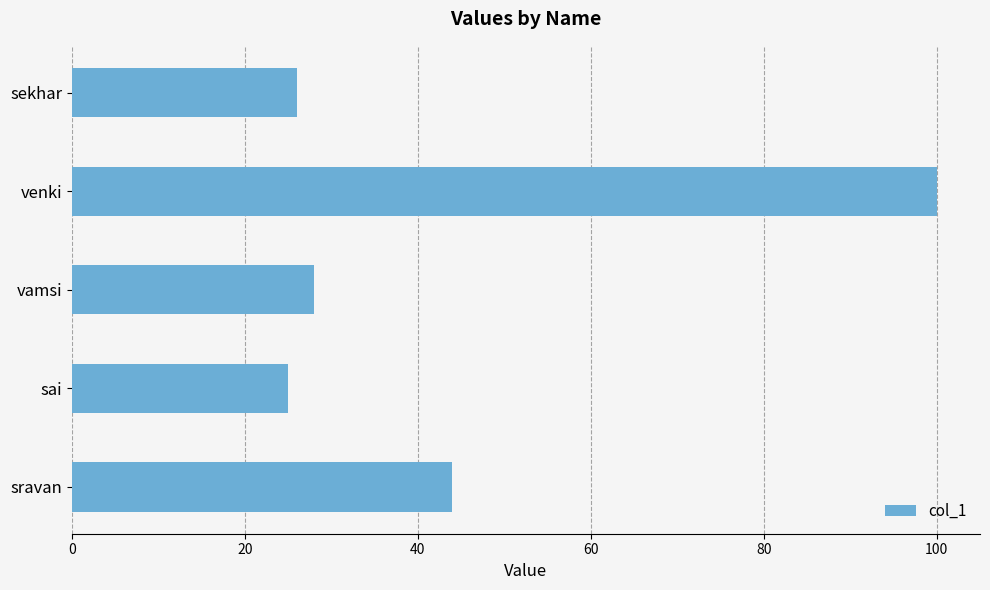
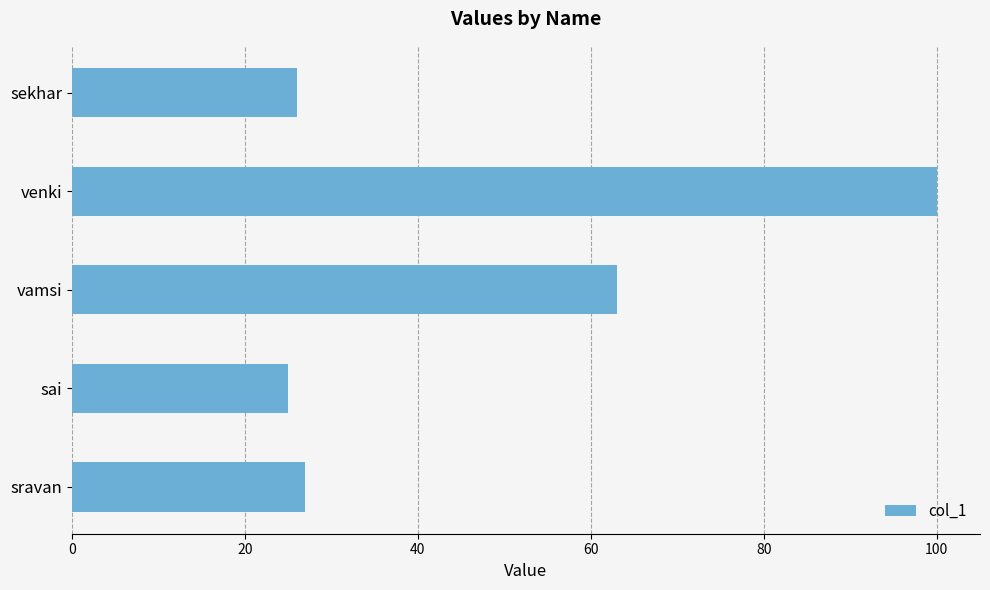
vamsi: 28 -> 63
sravan: 44 -> 27
